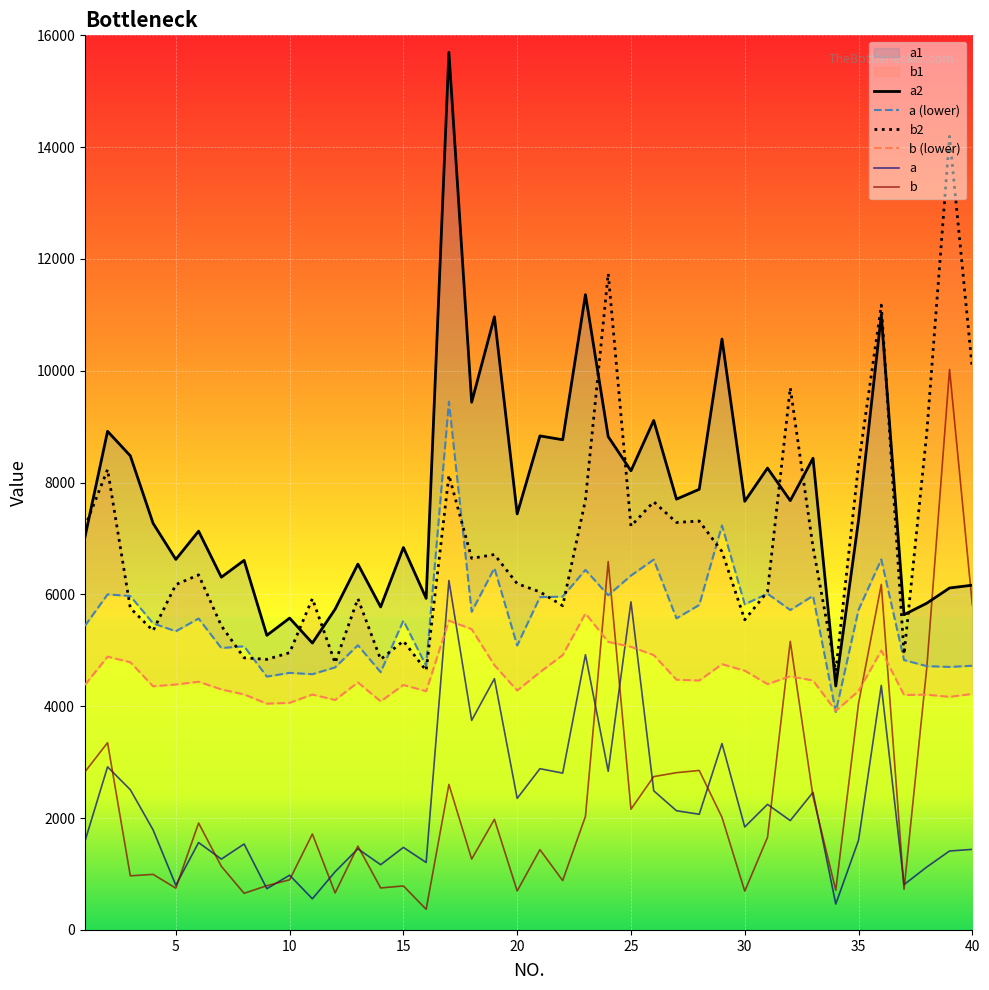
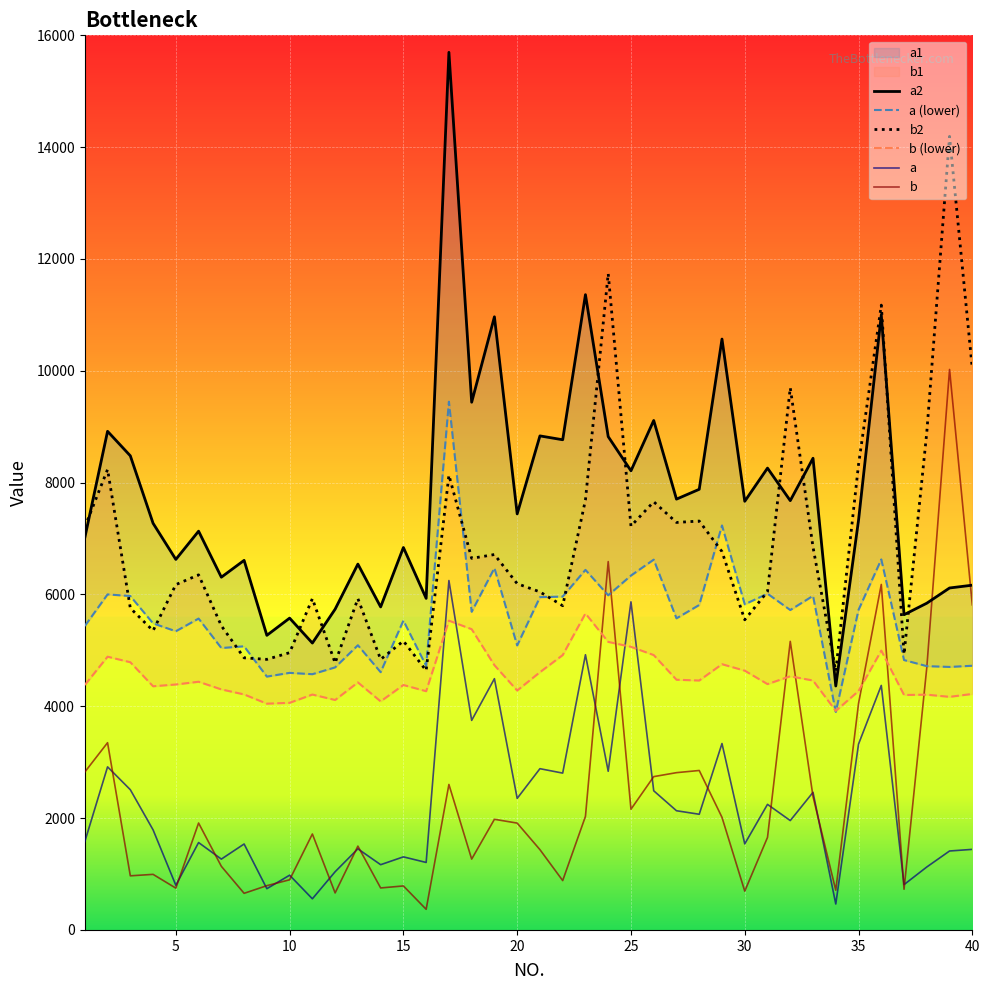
a, 15: 1500 -> 1300
b, 20: 700 -> 1900
a, 30: 1800 -> 1500
a, 35: 1600 -> 3300
